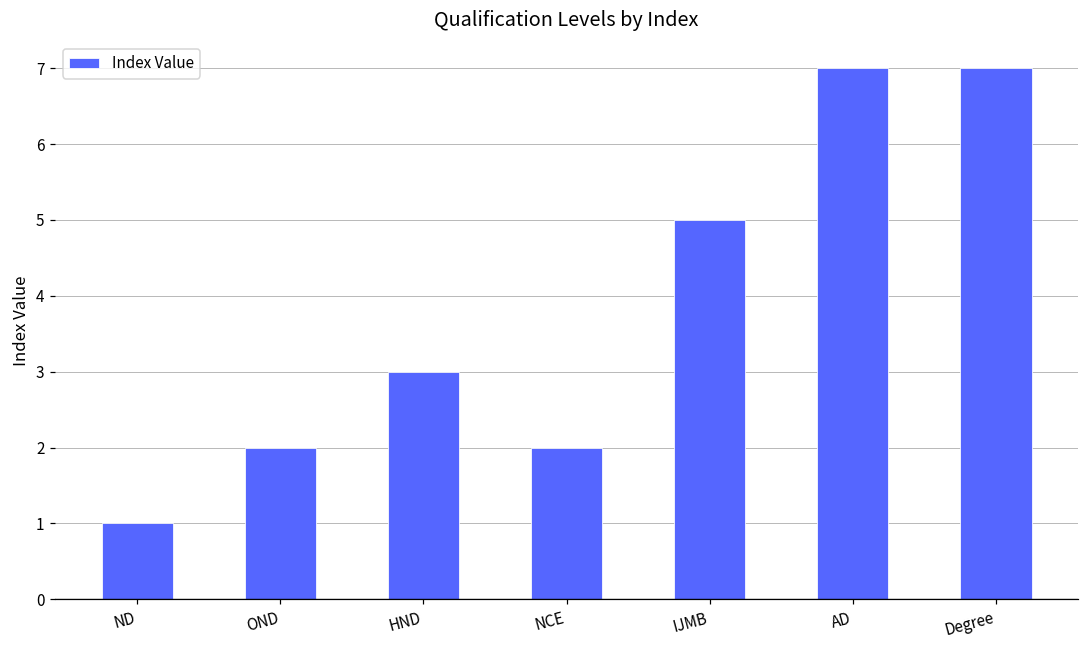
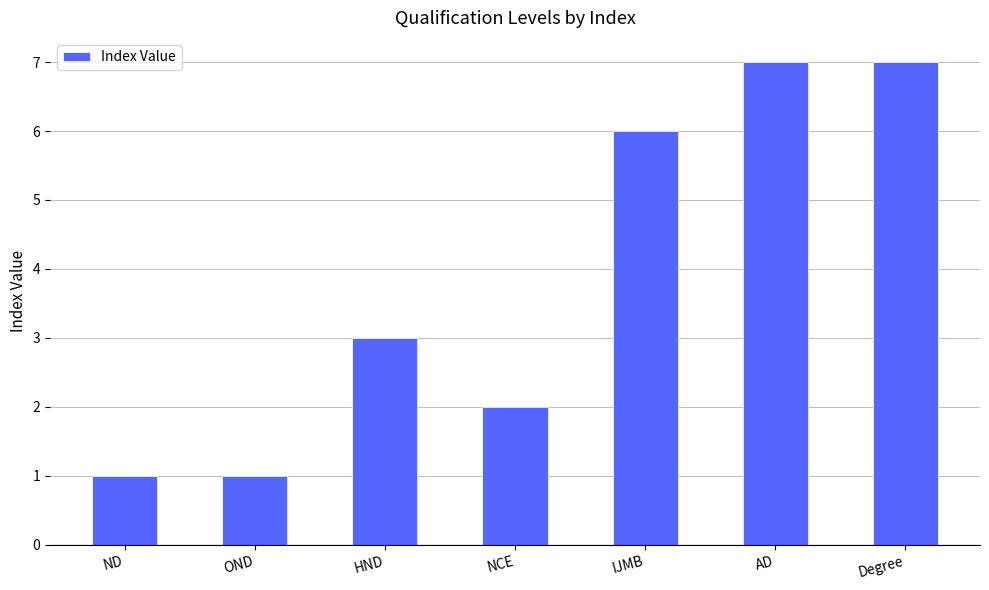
OND: 2 -> 1
IJMB: 5 -> 6
